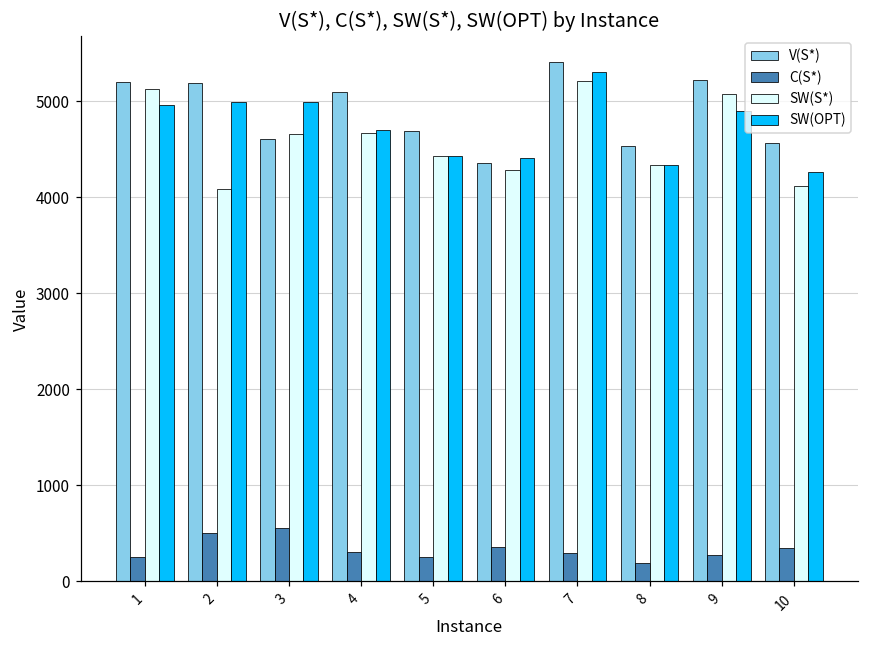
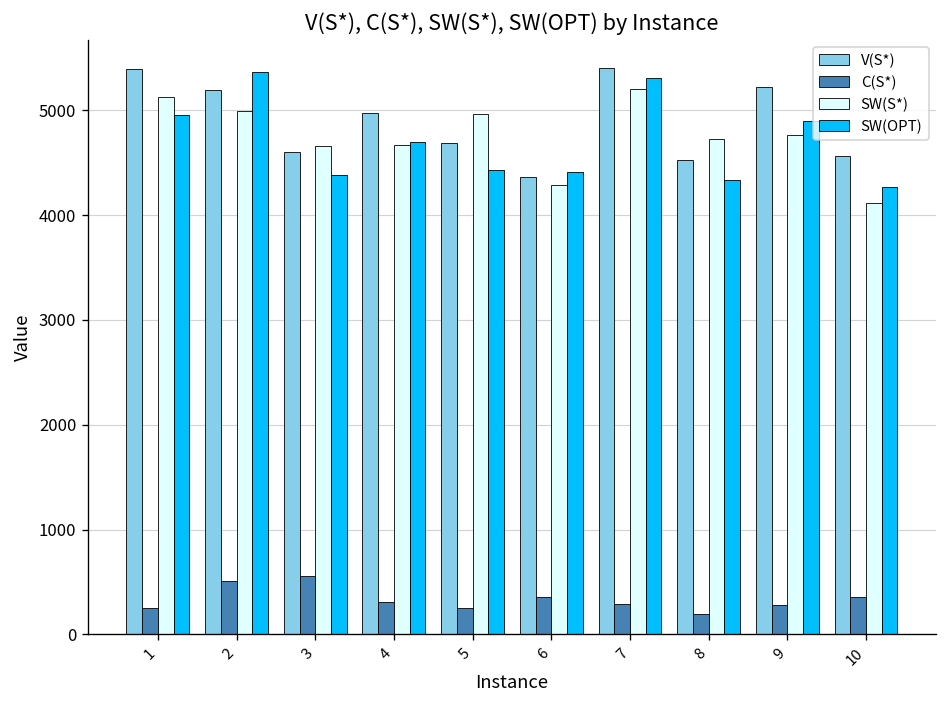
V(S*), 1: 5200 -> 5400
SW(S*), 2: 4100 -> 5000
SW(OPT), 2: 5000 -> 5400
SW(OPT), 3: 5000 -> 4400
V(S*), 4: 5100 -> 5000
SW(S*), 5: 4400 -> 5000
SW(S*), 8: 4300 -> 4700
SW(S*), 9: 5100 -> 4800
